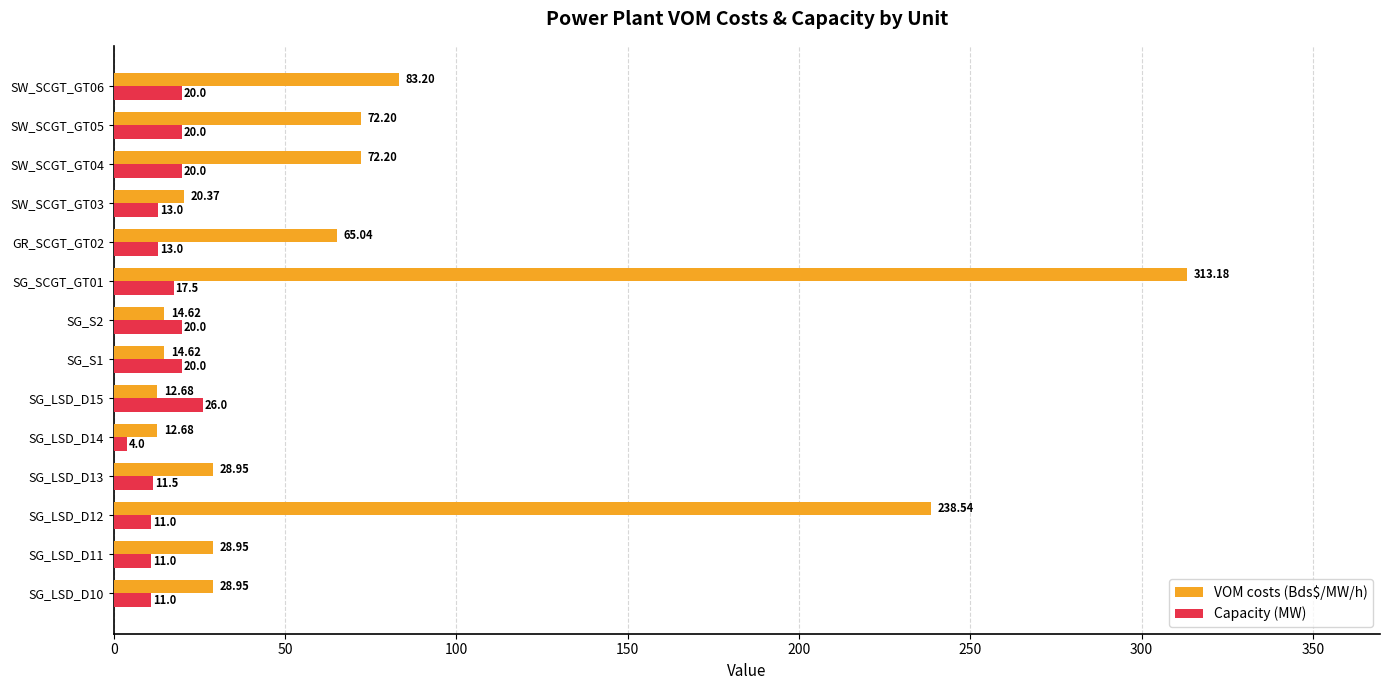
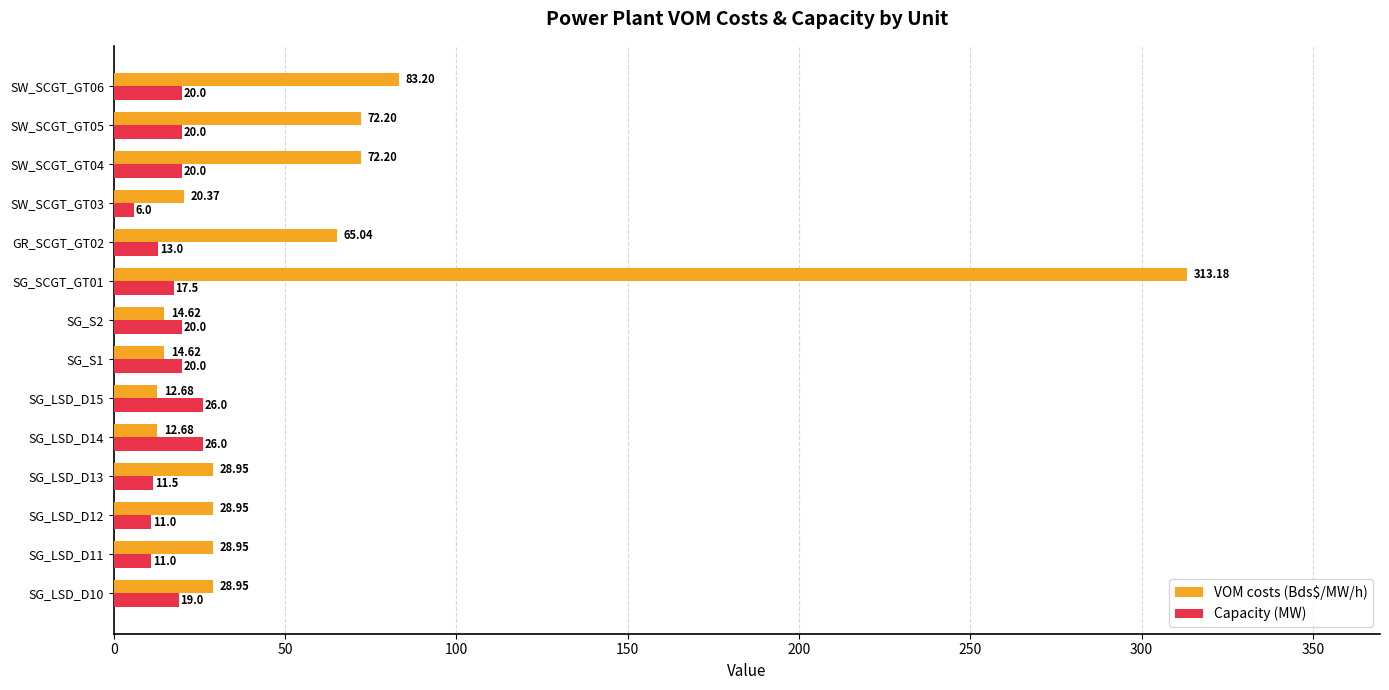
Capacity (MW), SW_SCGT_GT03: 13.0 -> 6.0
Capacity (MW), SG_LSD_D14: 4.0 -> 26.0
VOM costs (Bds$/MW/h), SG_LSD_D12: 238.54 -> 28.95
Capacity (MW), SG_LSD_D10: 11.0 -> 19.0
